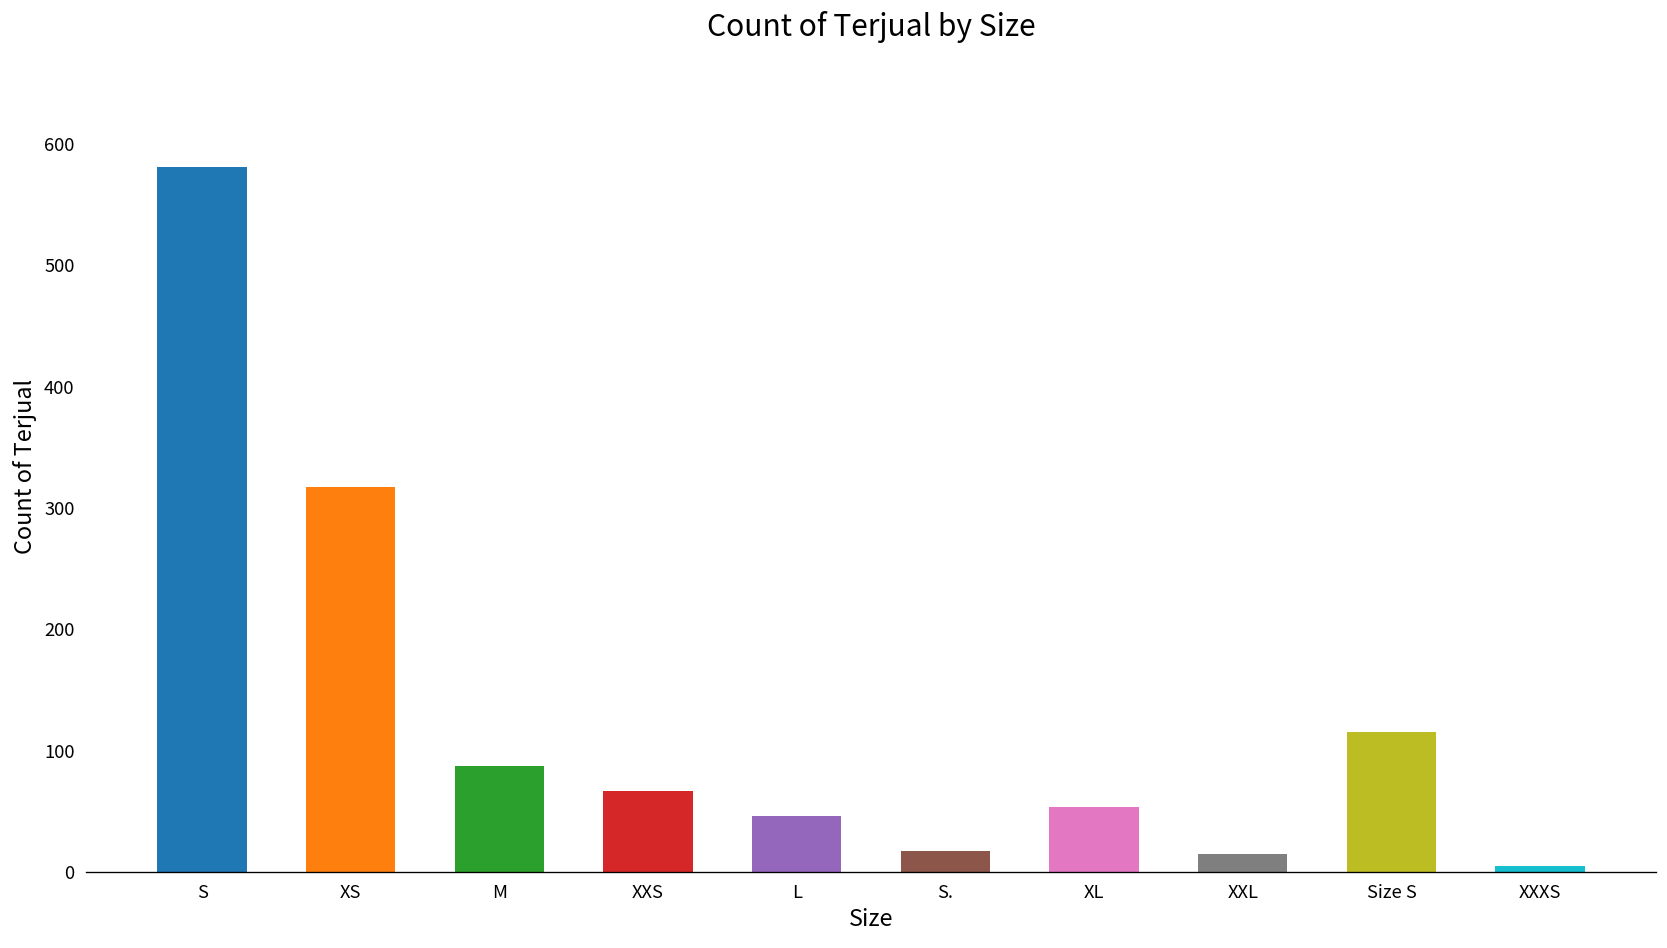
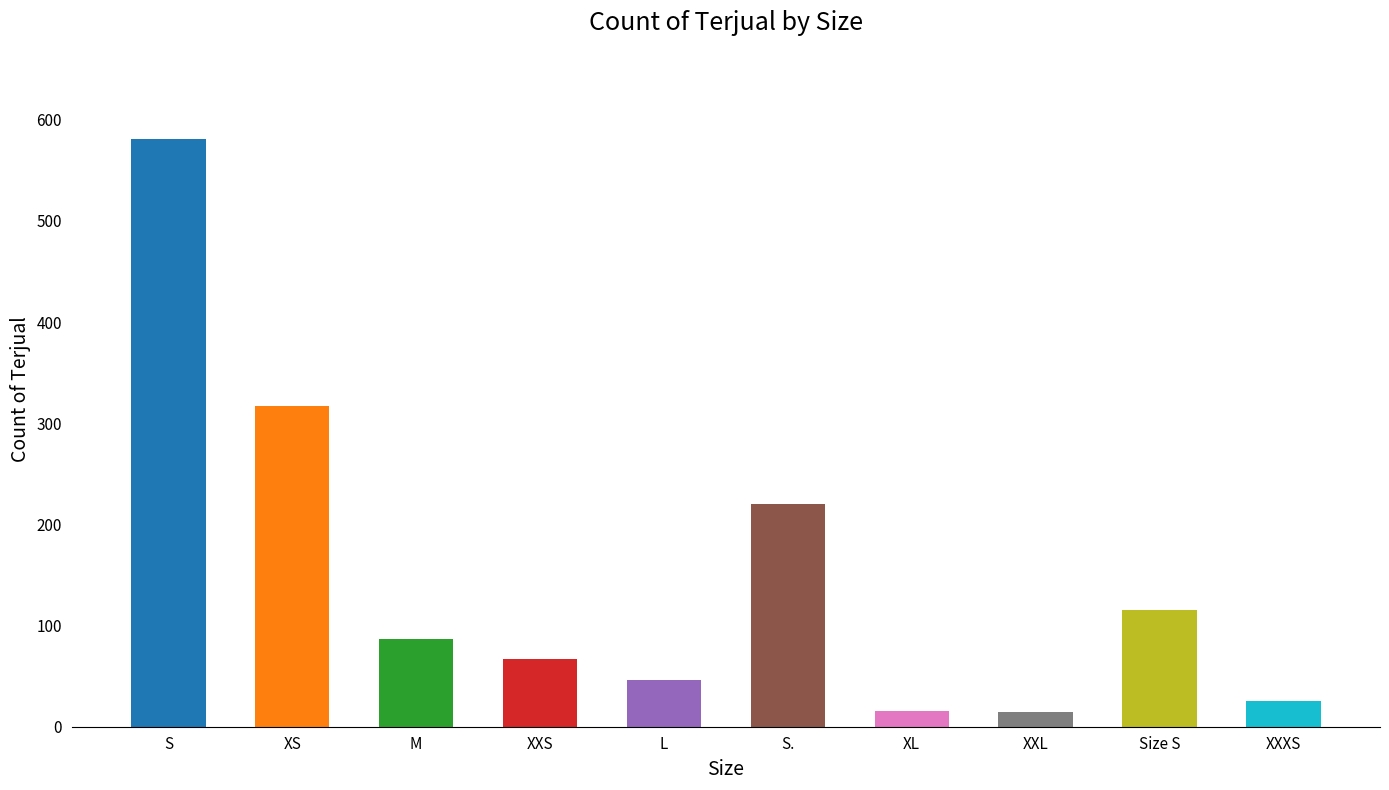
S.: 17 -> 220
XL: 54 -> 16
XXXS: 5 -> 25
